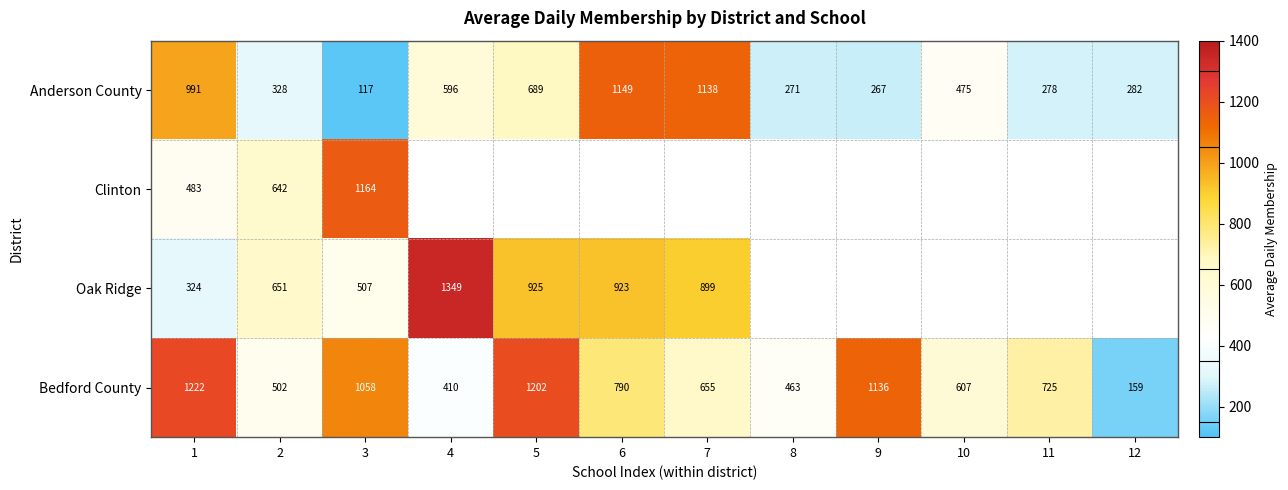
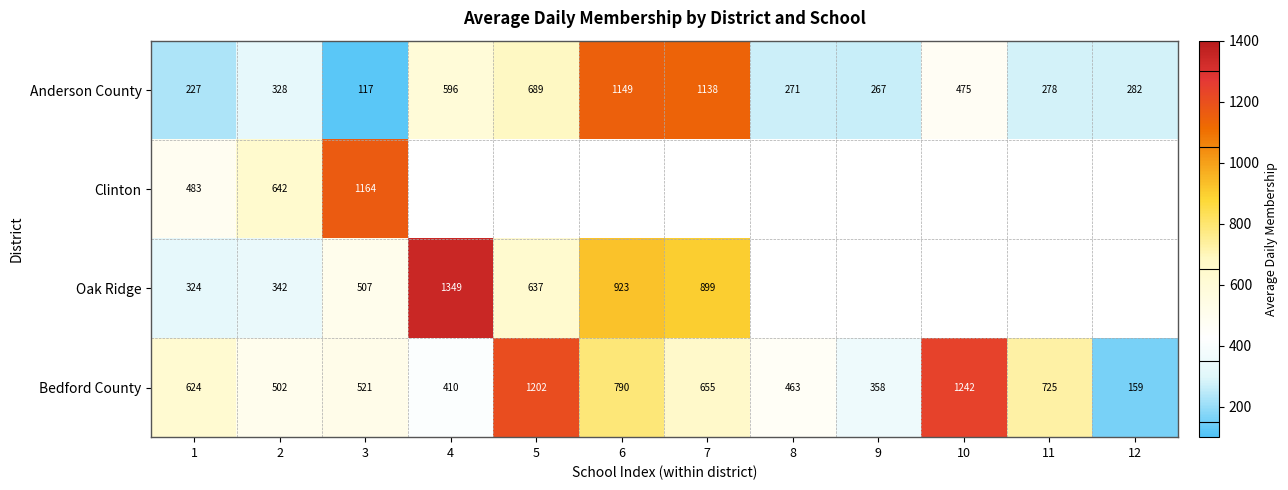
Anderson County, 1: 991 -> 227
Oak Ridge, 2: 651 -> 342
Oak Ridge, 5: 925 -> 637
Bedford County, 1: 1222 -> 624
Bedford County, 3: 1058 -> 521
Bedford County, 9: 1136 -> 358
Bedford County, 10: 607 -> 1242
